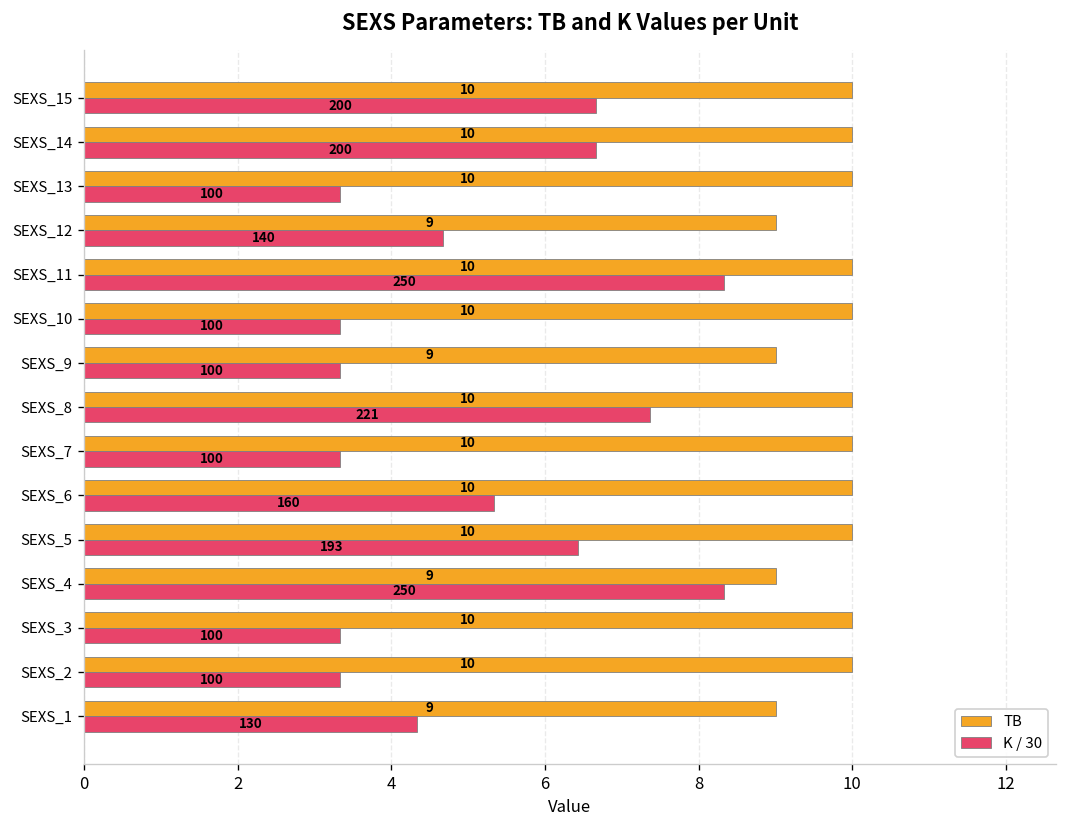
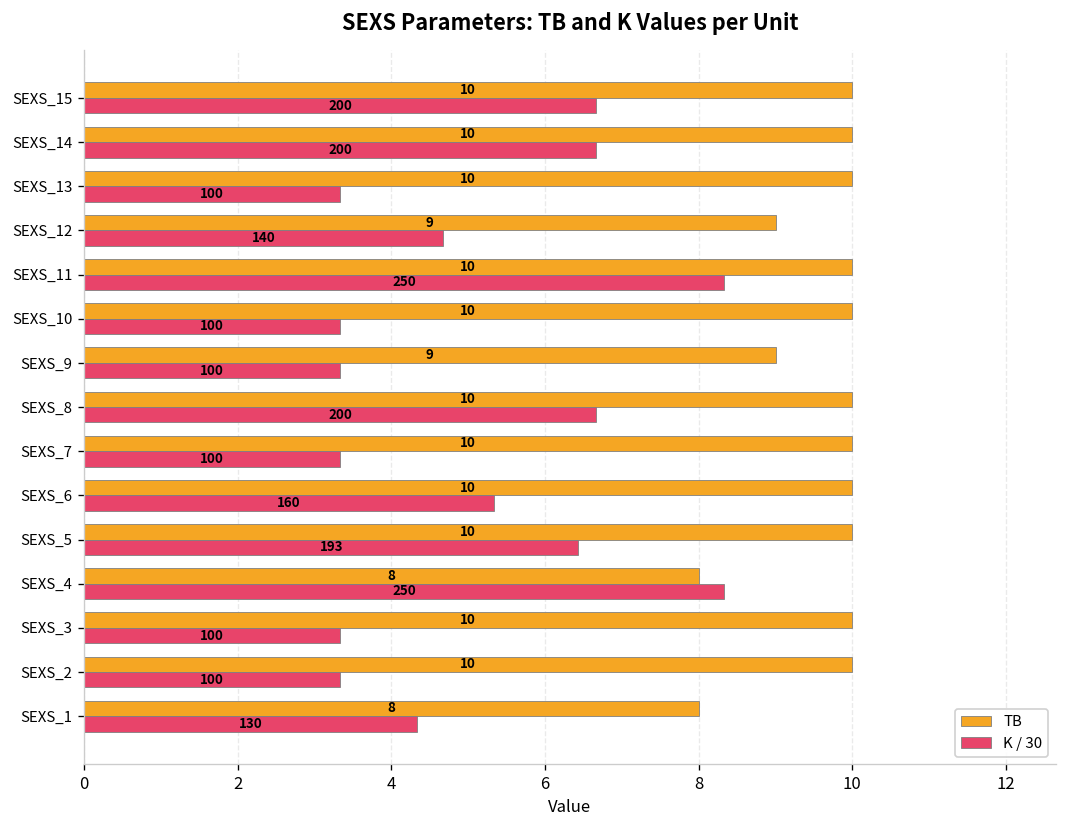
K / 30, SEXS_8: 221 -> 200
TB, SEXS_4: 9 -> 8
TB, SEXS_1: 9 -> 8
